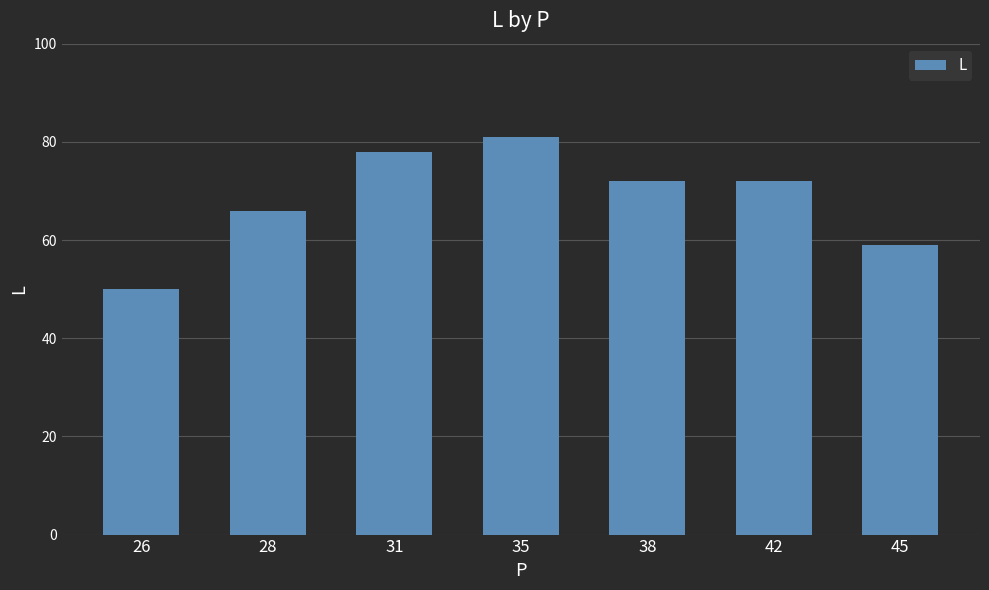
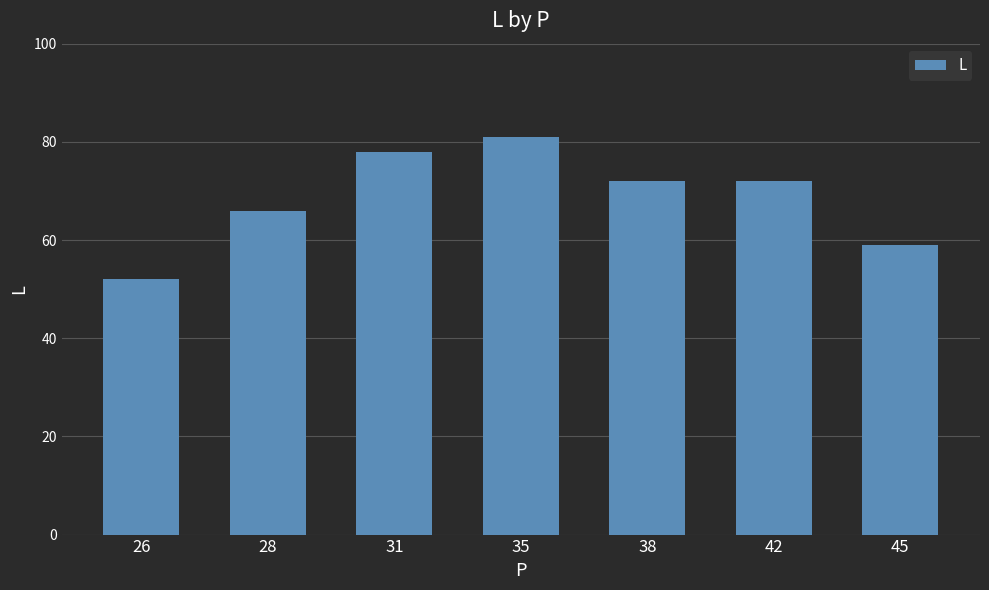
26: 50 -> 52
